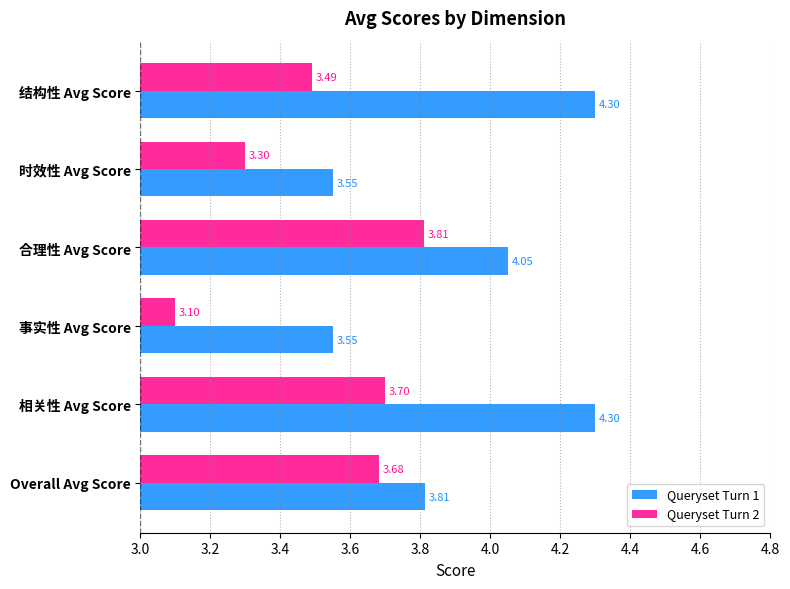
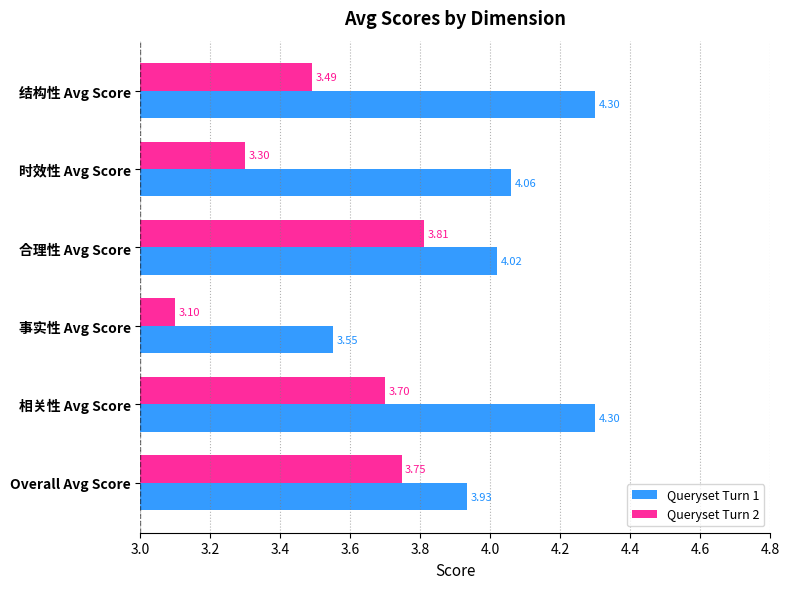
Queryset Turn 1, 时效性 Avg Score: 3.55 -> 4.06
Queryset Turn 1, 合理性 Avg Score: 4.05 -> 4.02
Queryset Turn 2, Overall Avg Score: 3.68 -> 3.75
Queryset Turn 1, Overall Avg Score: 3.81 -> 3.93
